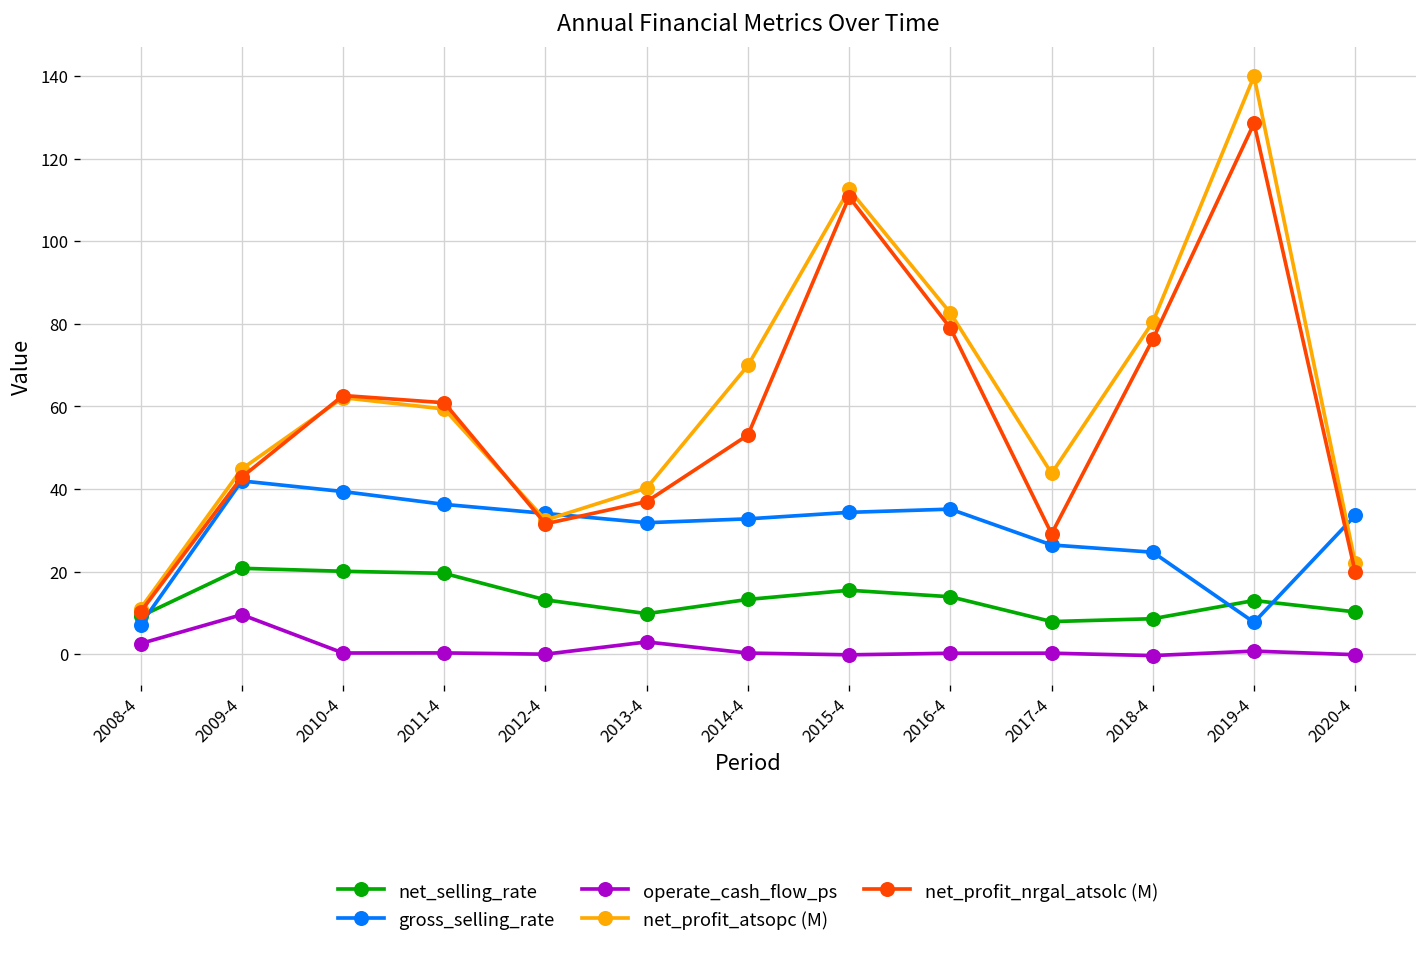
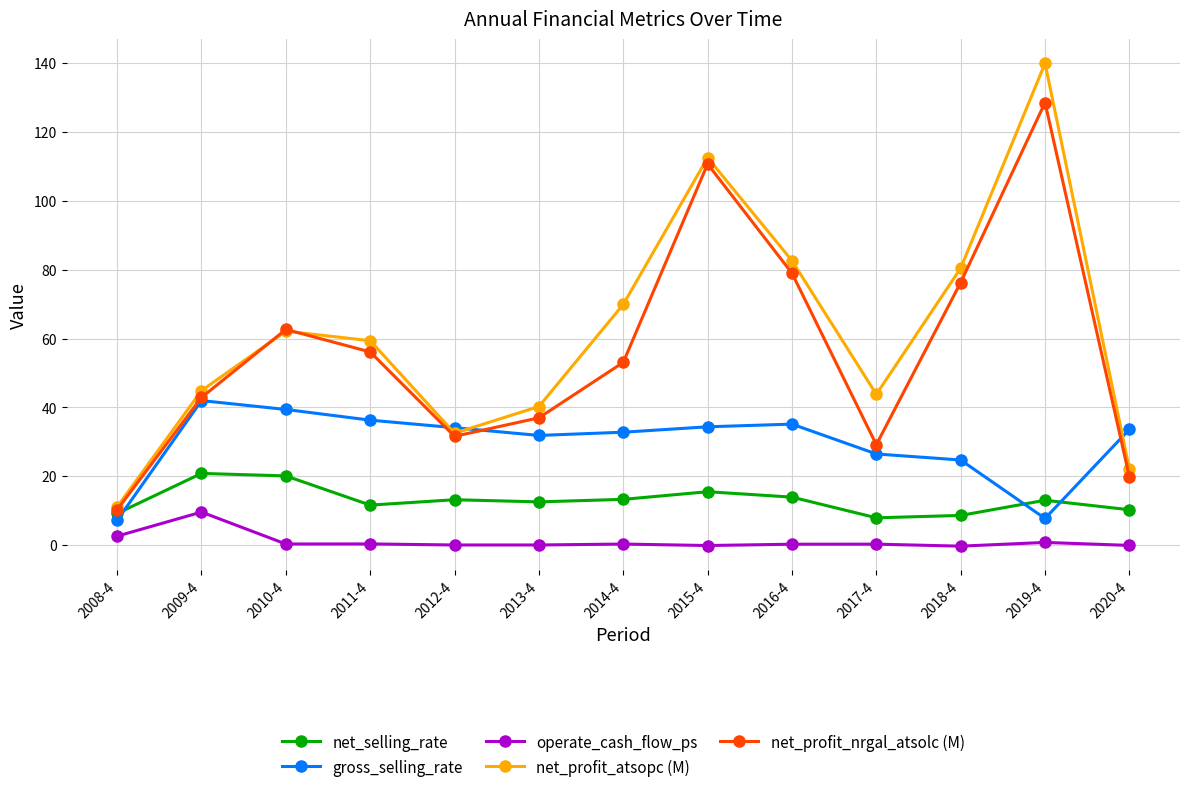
net_selling_rate, 2011-4: 20 -> 12
net_profit_nrgal_atsolc (M), 2011-4: 61 -> 56
net_selling_rate, 2013-4: 10 -> 13
operate_cash_flow_ps, 2013-4: 3 -> 0
